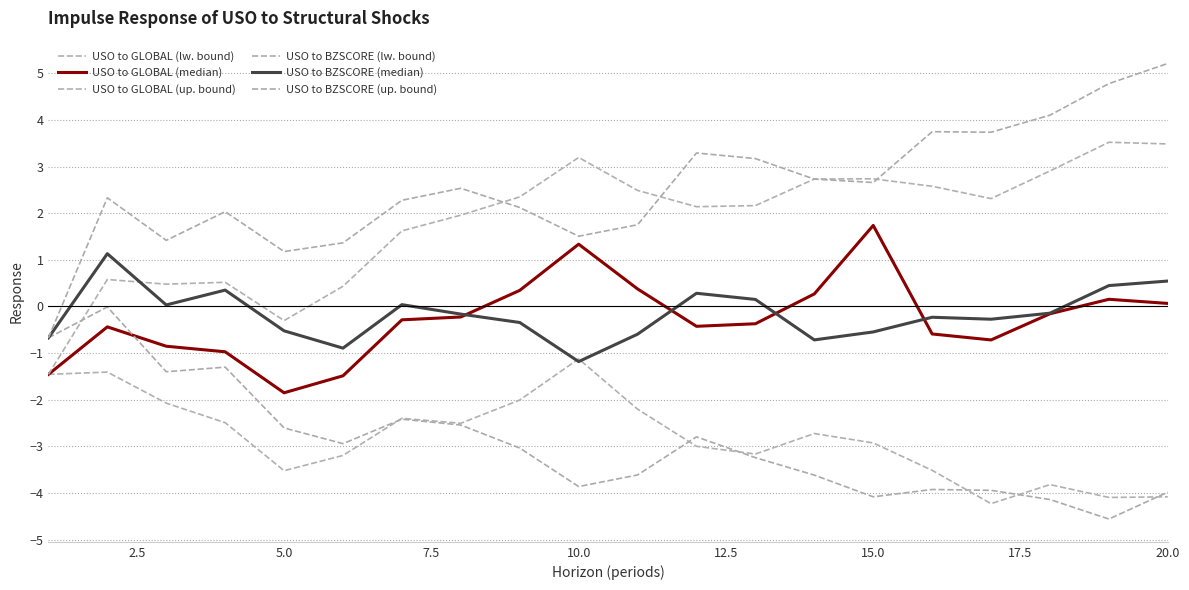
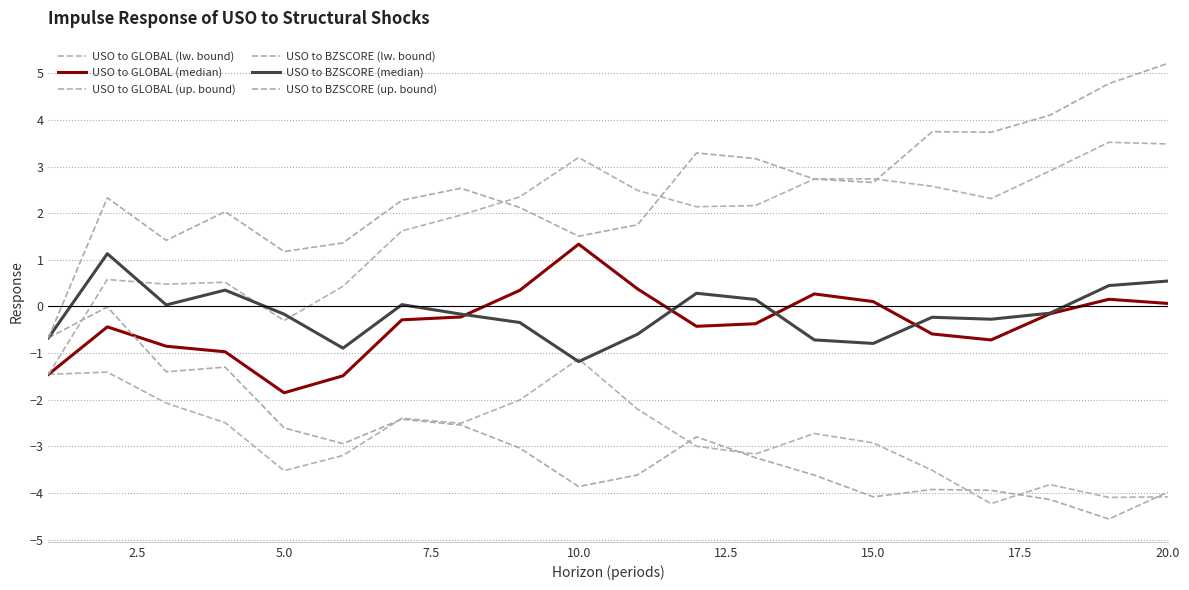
USO to BZSCORE (median), 5.0: -0.5 -> -0.2
USO to GLOBAL (median), 15.0: 1.7 -> 0.1
USO to BZSCORE (median), 15.0: -0.5 -> -0.8
